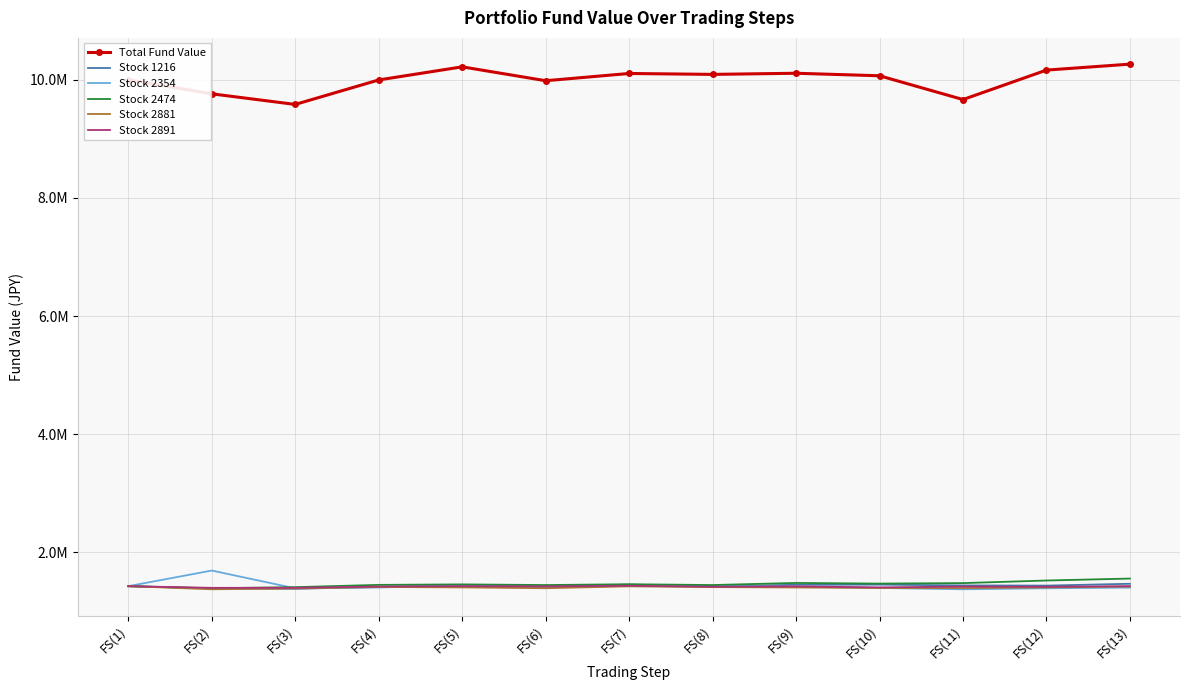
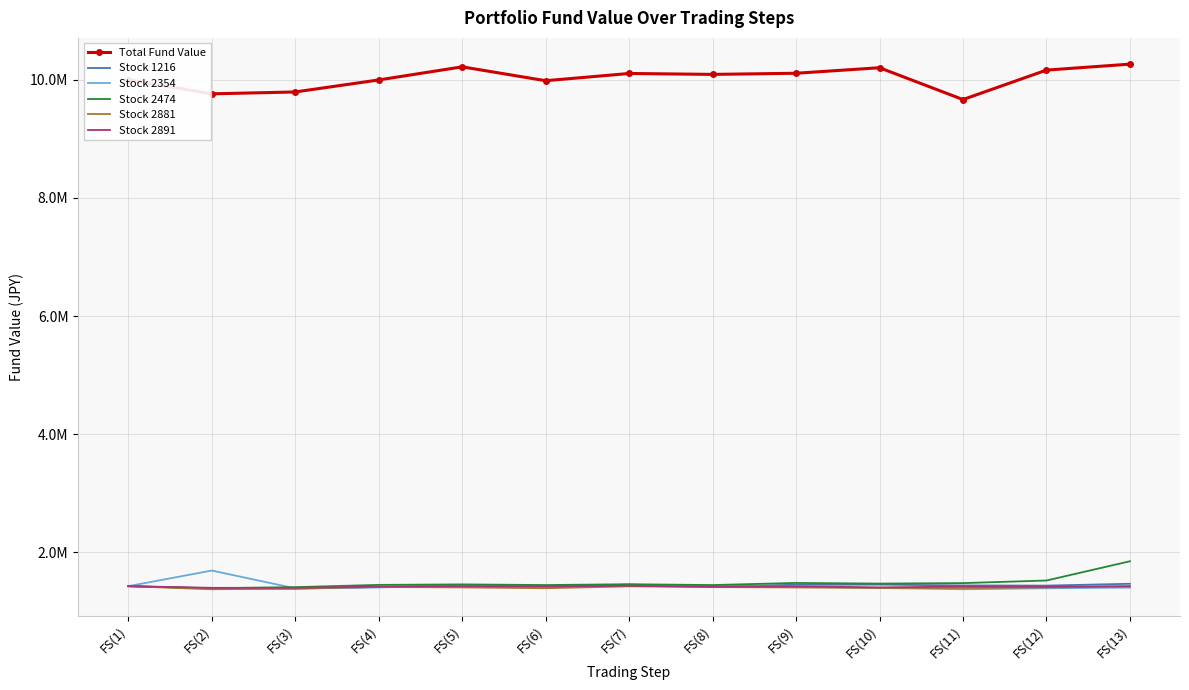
Total Fund Value, FS(3): 9600000 -> 9800000
Total Fund Value, FS(10): 10100000 -> 10200000
Stock 2474, FS(13): 1600000 -> 1900000
